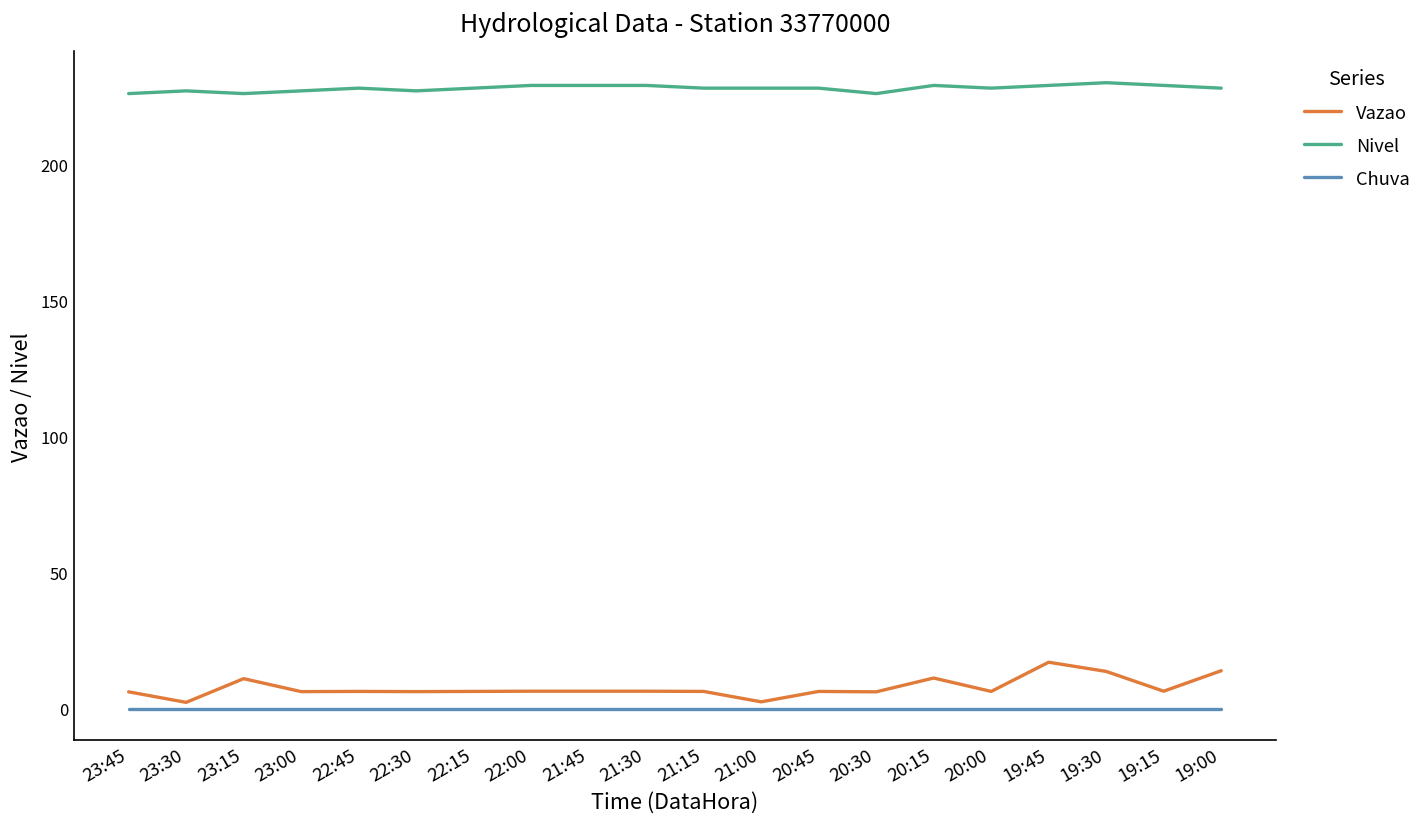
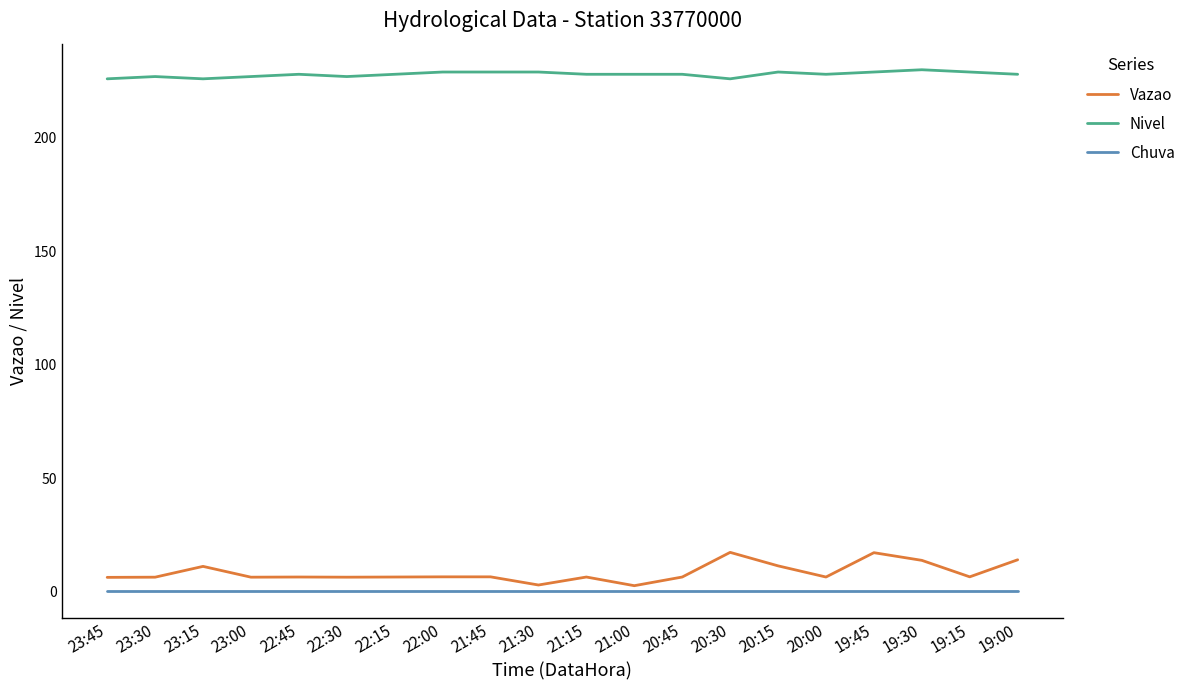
Vazao, 23:30: 2 -> 6
Vazao, 21:30: 6 -> 3
Vazao, 20:30: 6 -> 17
